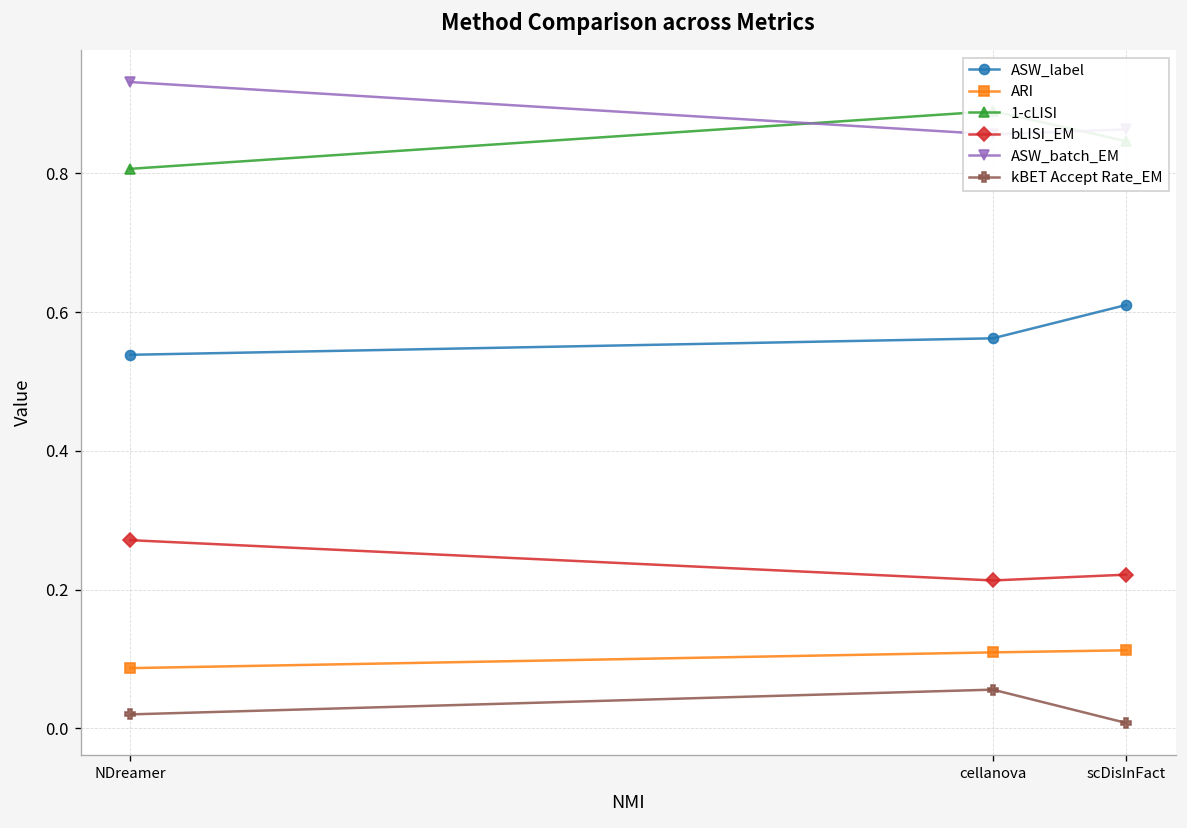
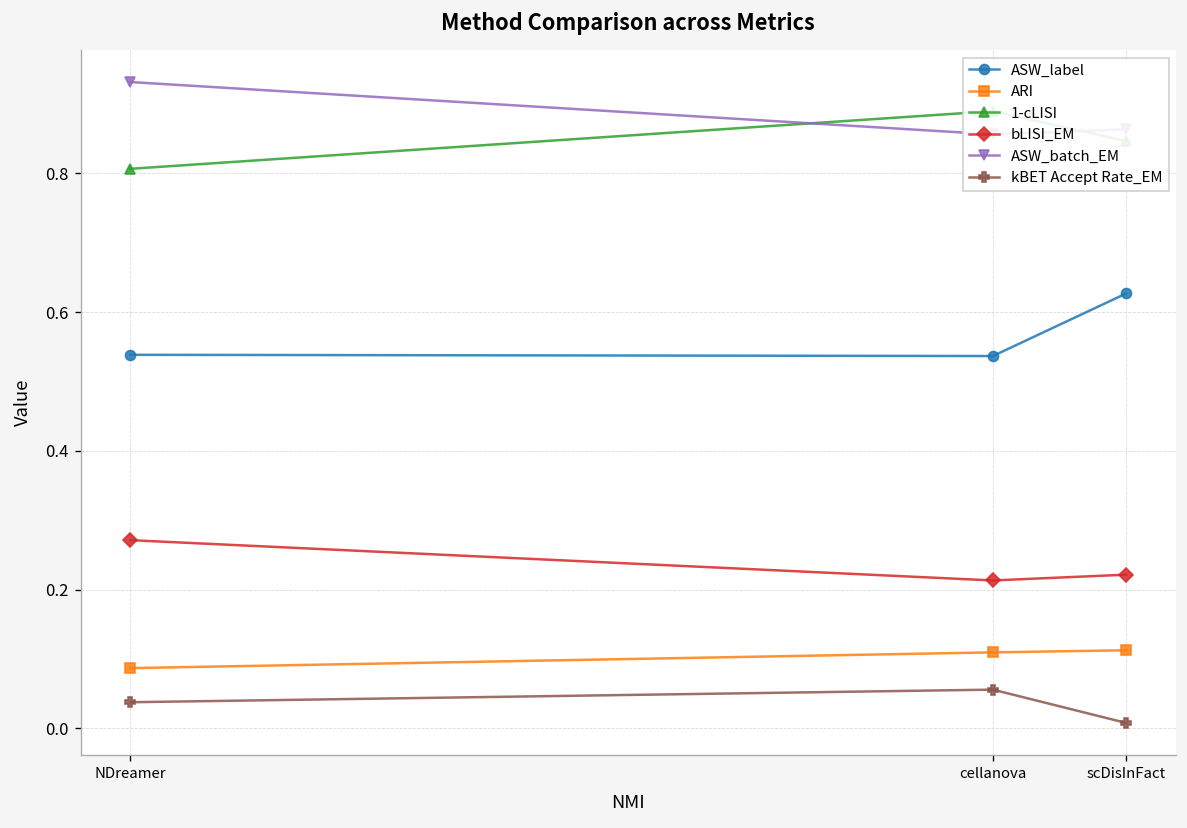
kBET Accept Rate_EM, NDreamer: 0.02 -> 0.04
ASW_label, cellanova: 0.56 -> 0.54
ASW_label, scDisInFact: 0.61 -> 0.63
